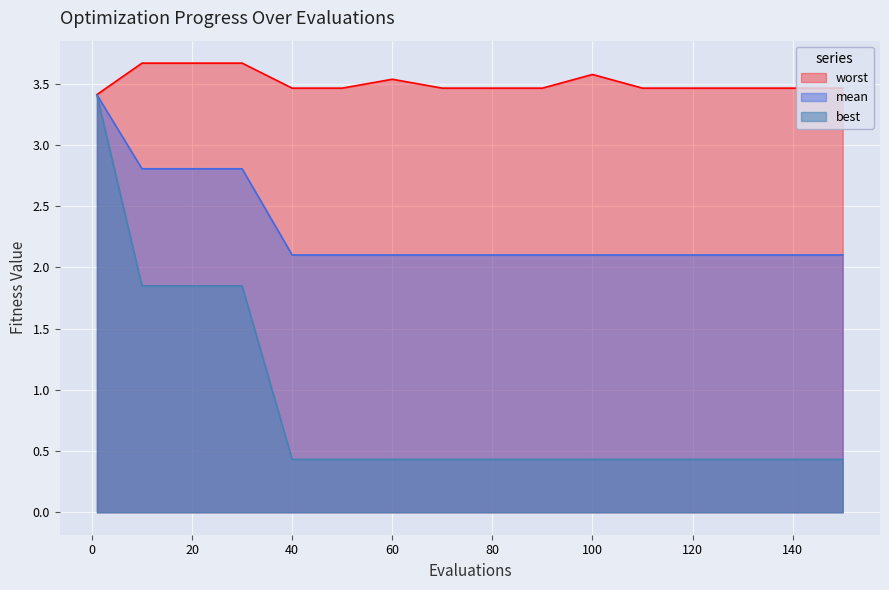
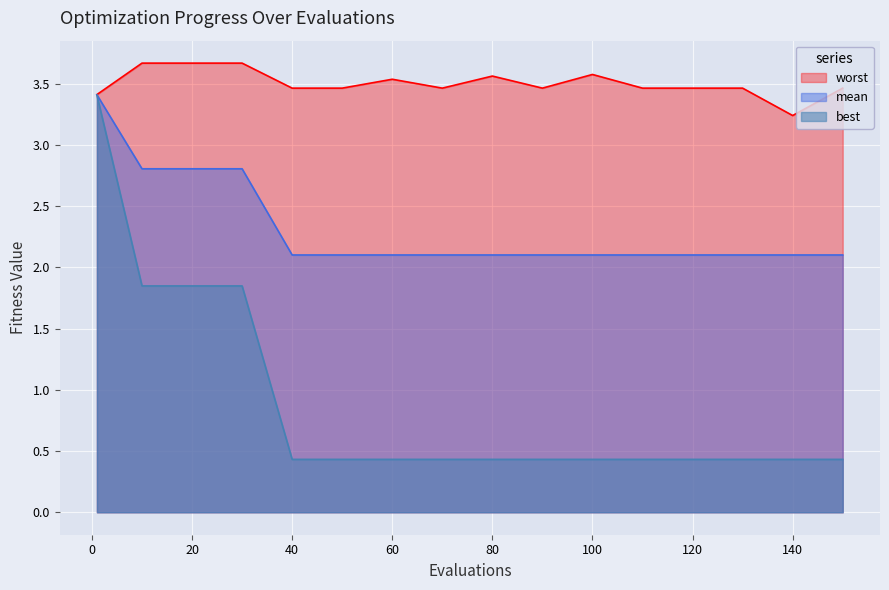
worst, 80: 3.46 -> 3.56
worst, 140: 3.46 -> 3.24
